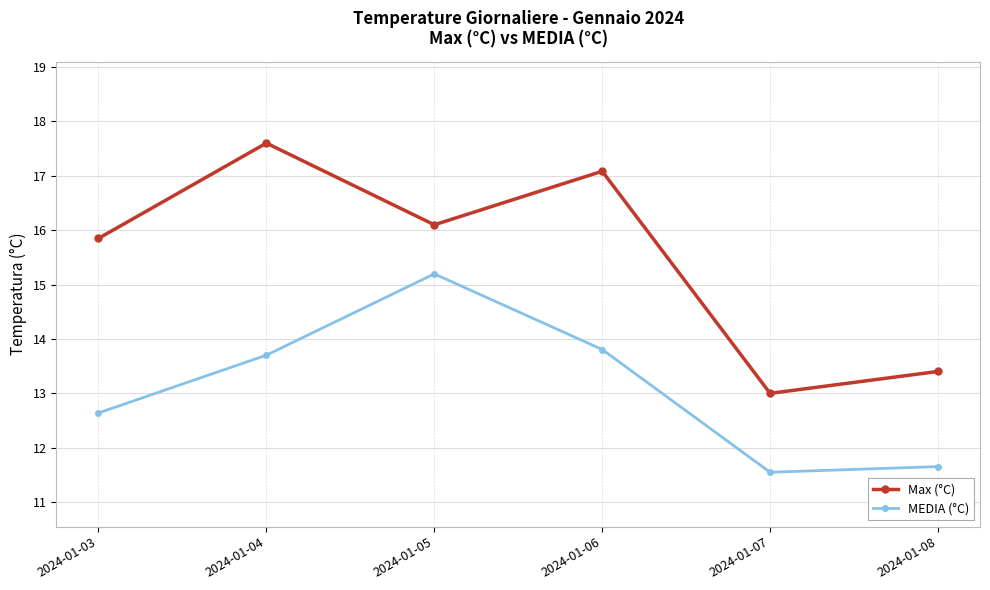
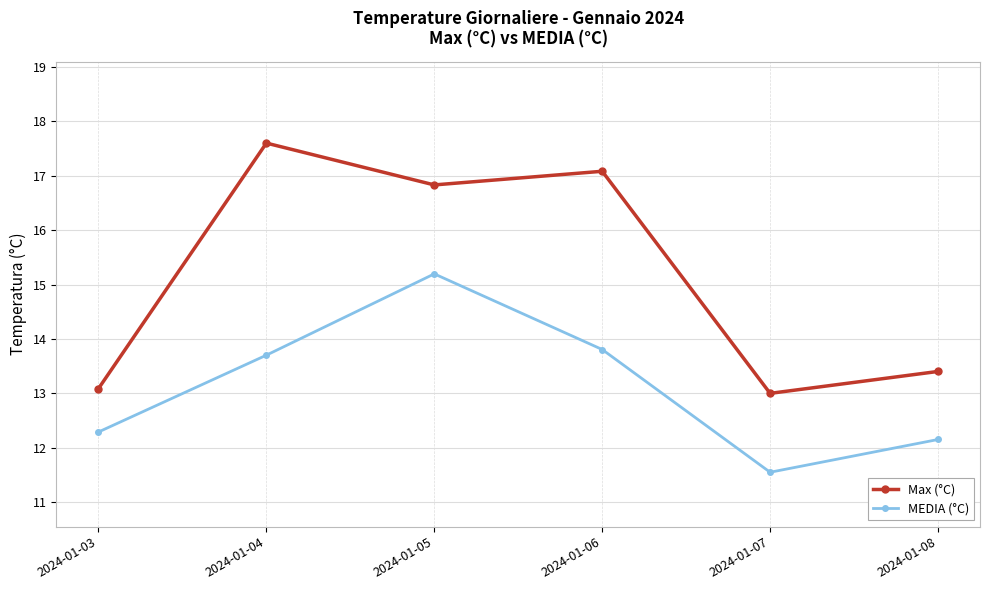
Max (°C), 2024-01-03: 15.8 -> 13.1
MEDIA (°C), 2024-01-03: 12.6 -> 12.3
Max (°C), 2024-01-05: 16.1 -> 16.8
MEDIA (°C), 2024-01-08: 11.7 -> 12.2
